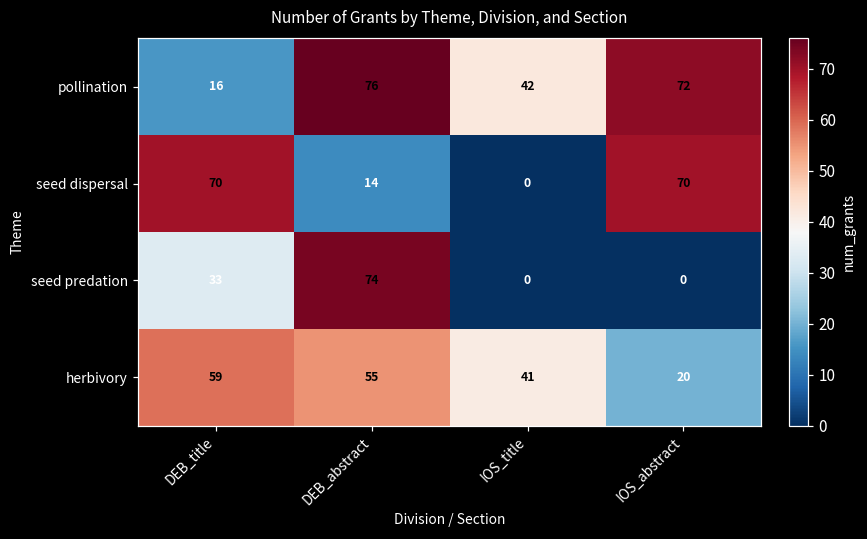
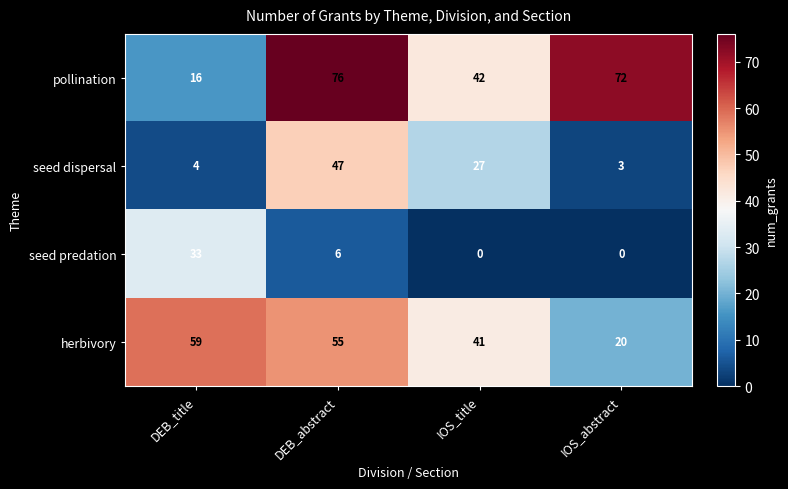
seed dispersal, DEB_title: 70 -> 4
seed dispersal, DEB_abstract: 14 -> 47
seed dispersal, IOS_title: 0 -> 27
seed dispersal, IOS_abstract: 70 -> 3
seed predation, DEB_abstract: 74 -> 6
